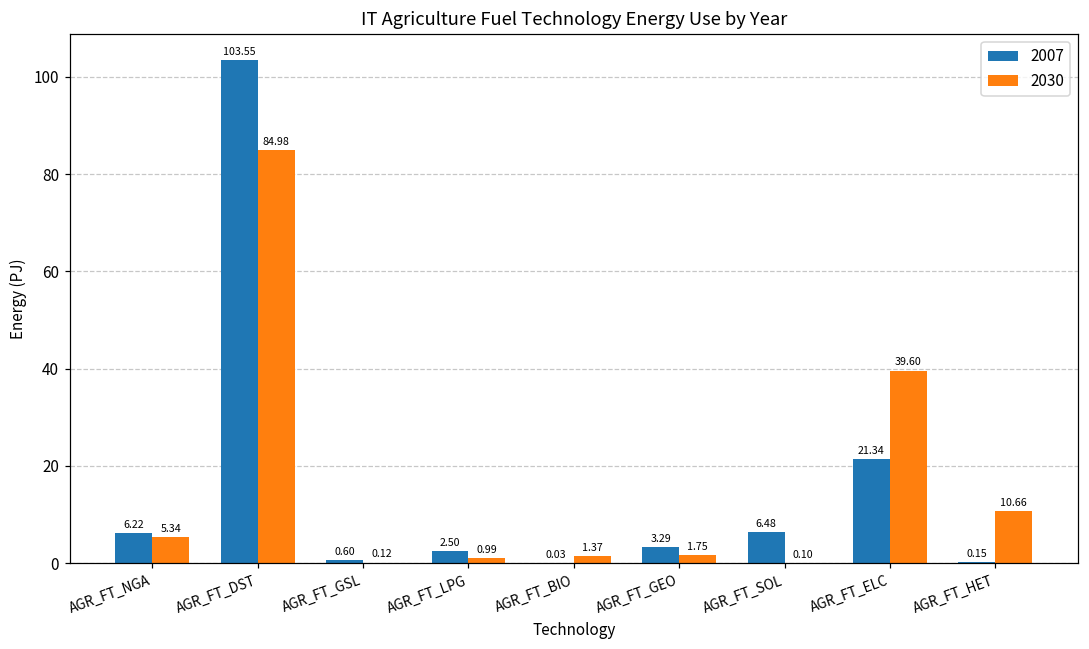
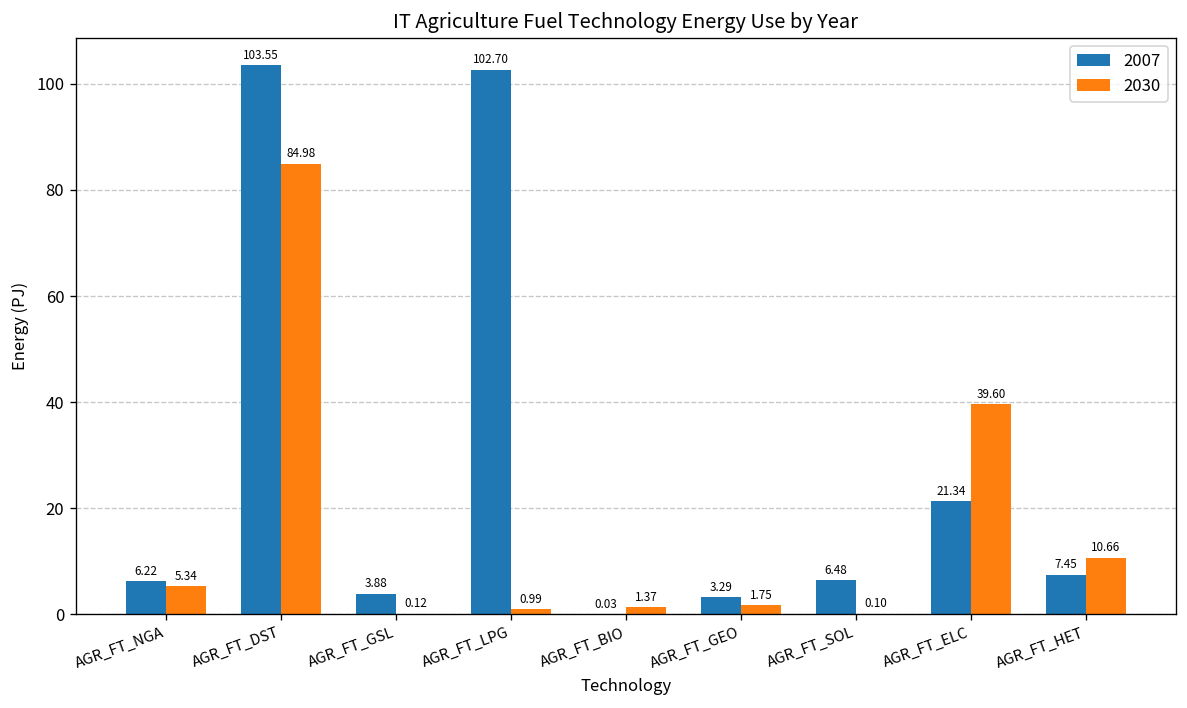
2007, AGR_FT_GSL: 0.60 -> 3.88
2007, AGR_FT_LPG: 2.50 -> 102.70
2007, AGR_FT_HET: 0.15 -> 7.45
